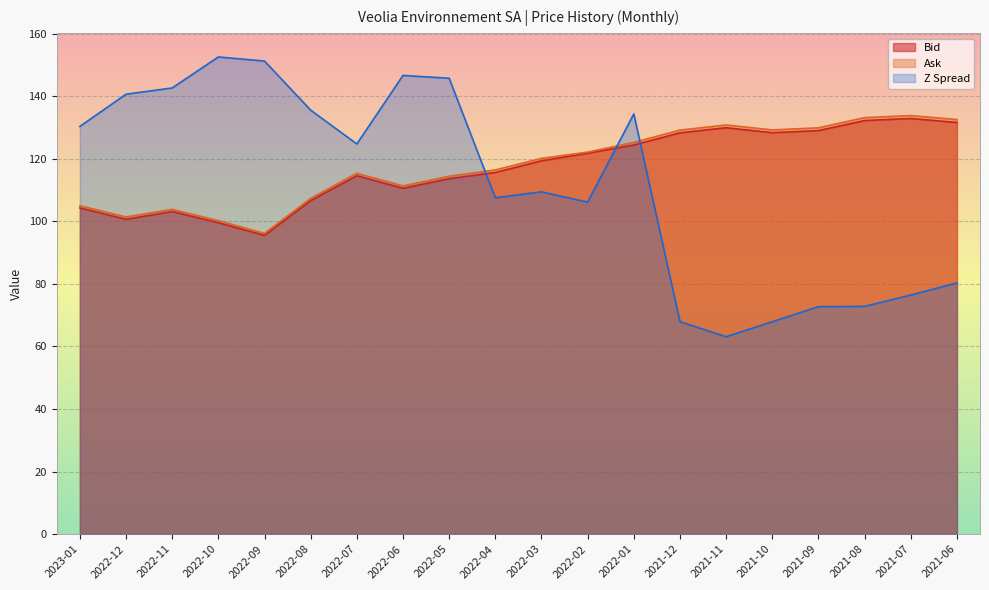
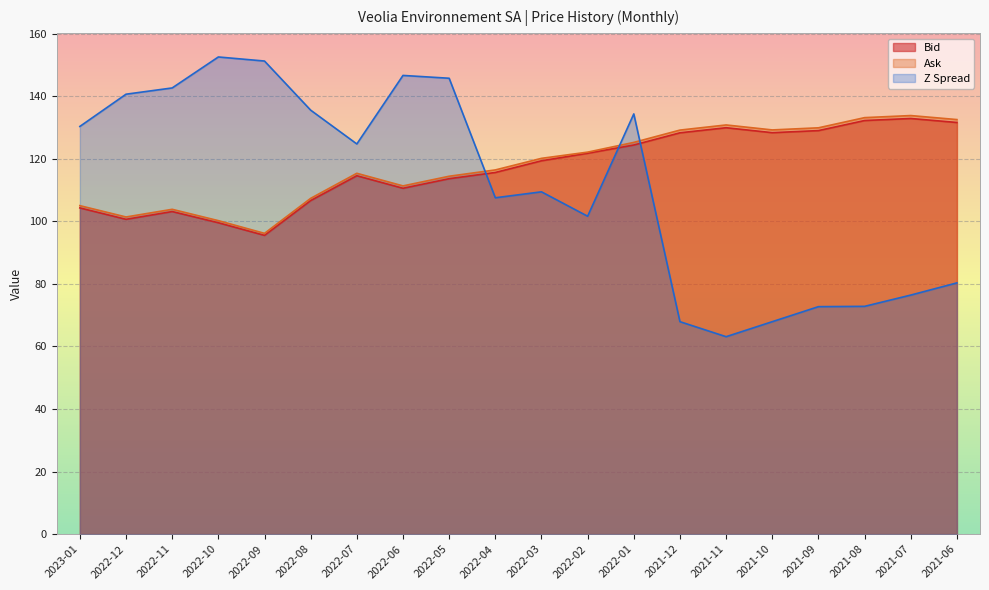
Z Spread, 2022-02: 106 -> 102
